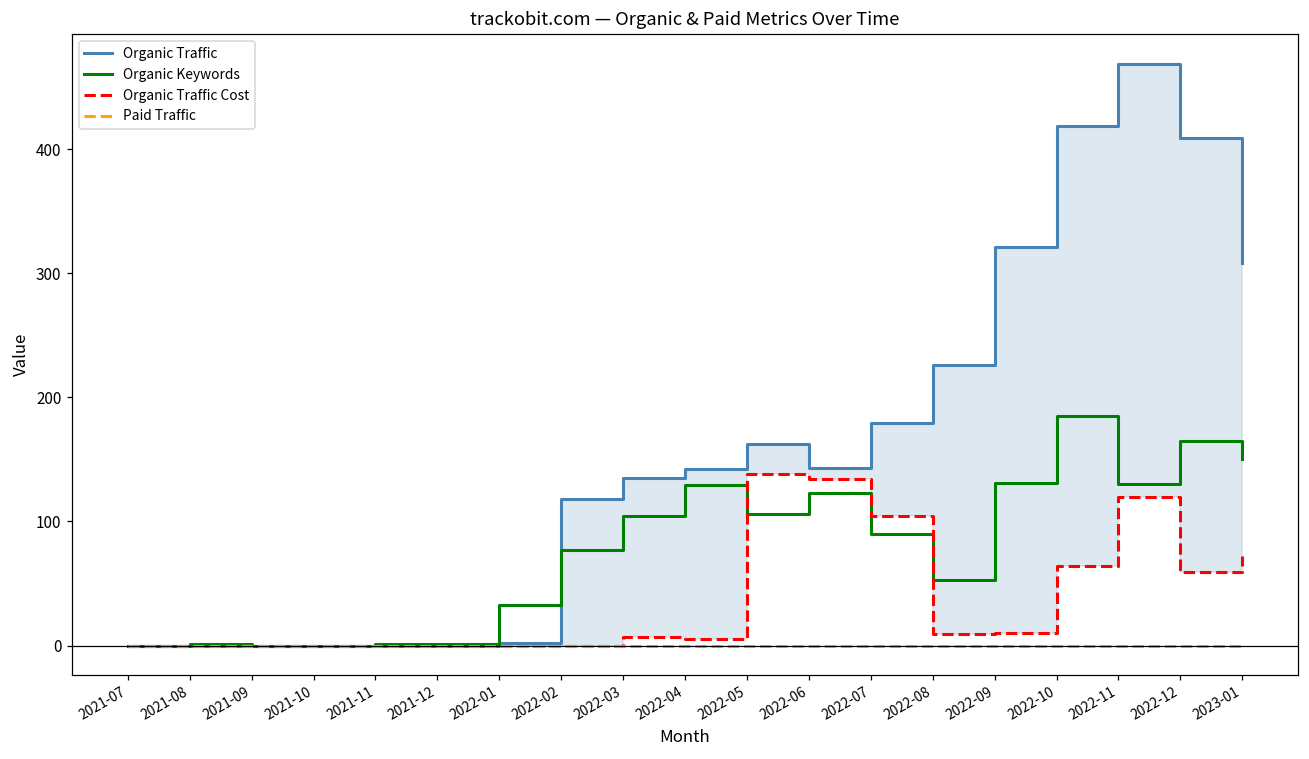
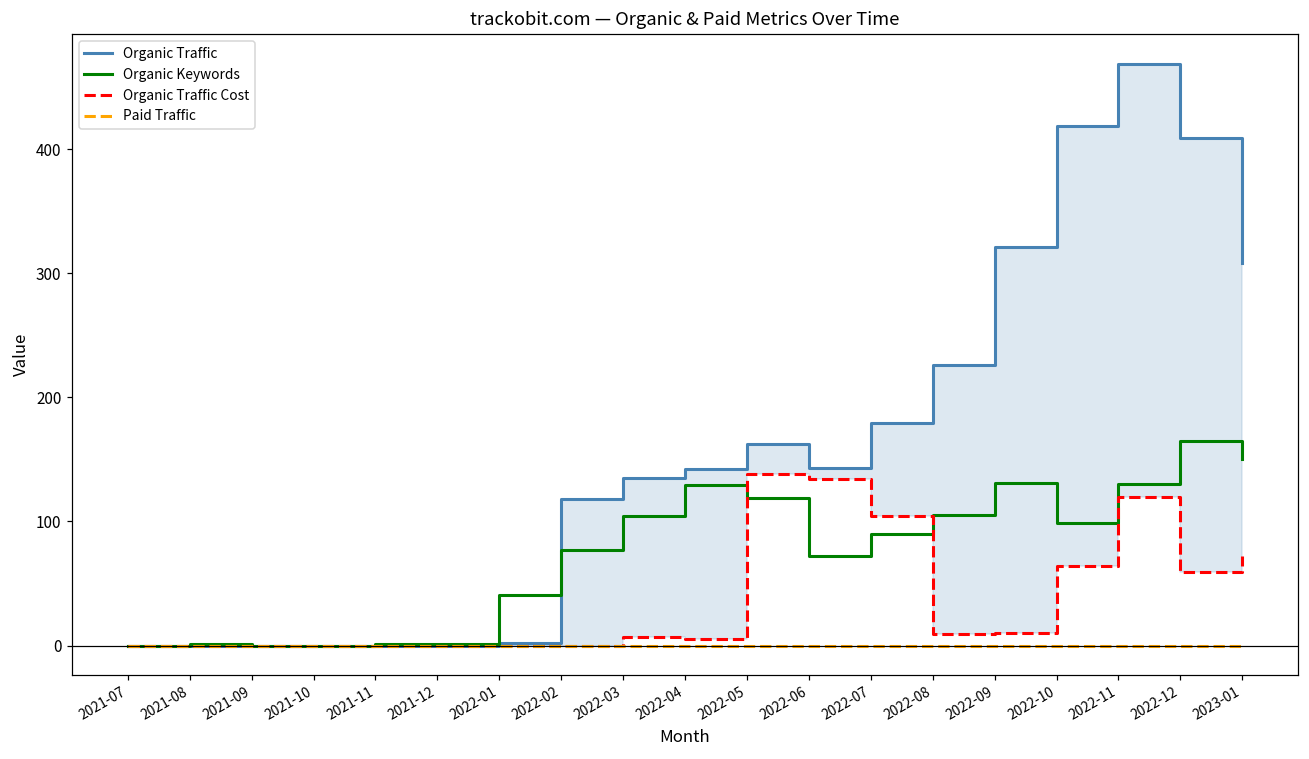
Organic Keywords, 2022-01: 33 -> 41
Organic Keywords, 2022-05: 106 -> 119
Organic Keywords, 2022-06: 123 -> 72
Organic Keywords, 2022-08: 53 -> 105
Organic Keywords, 2022-10: 185 -> 99
